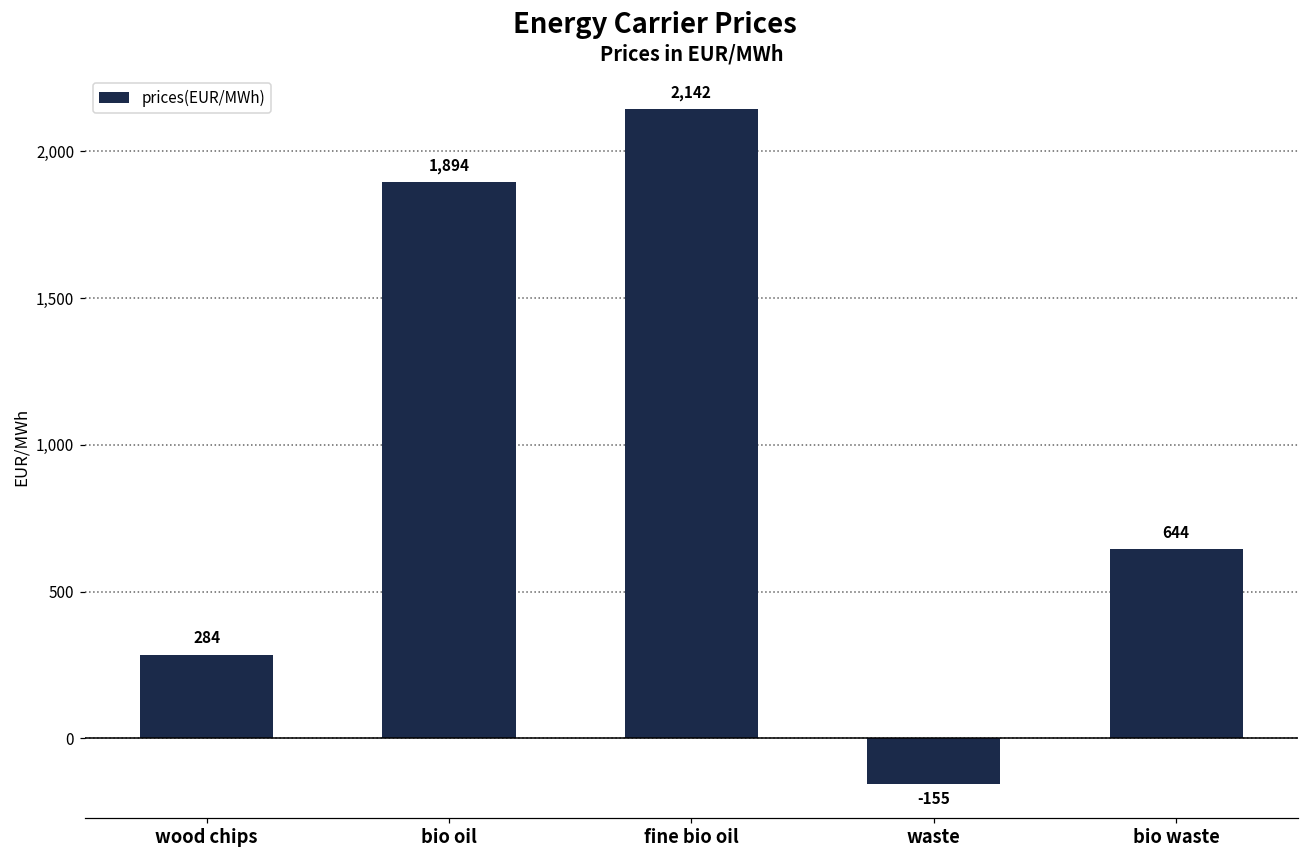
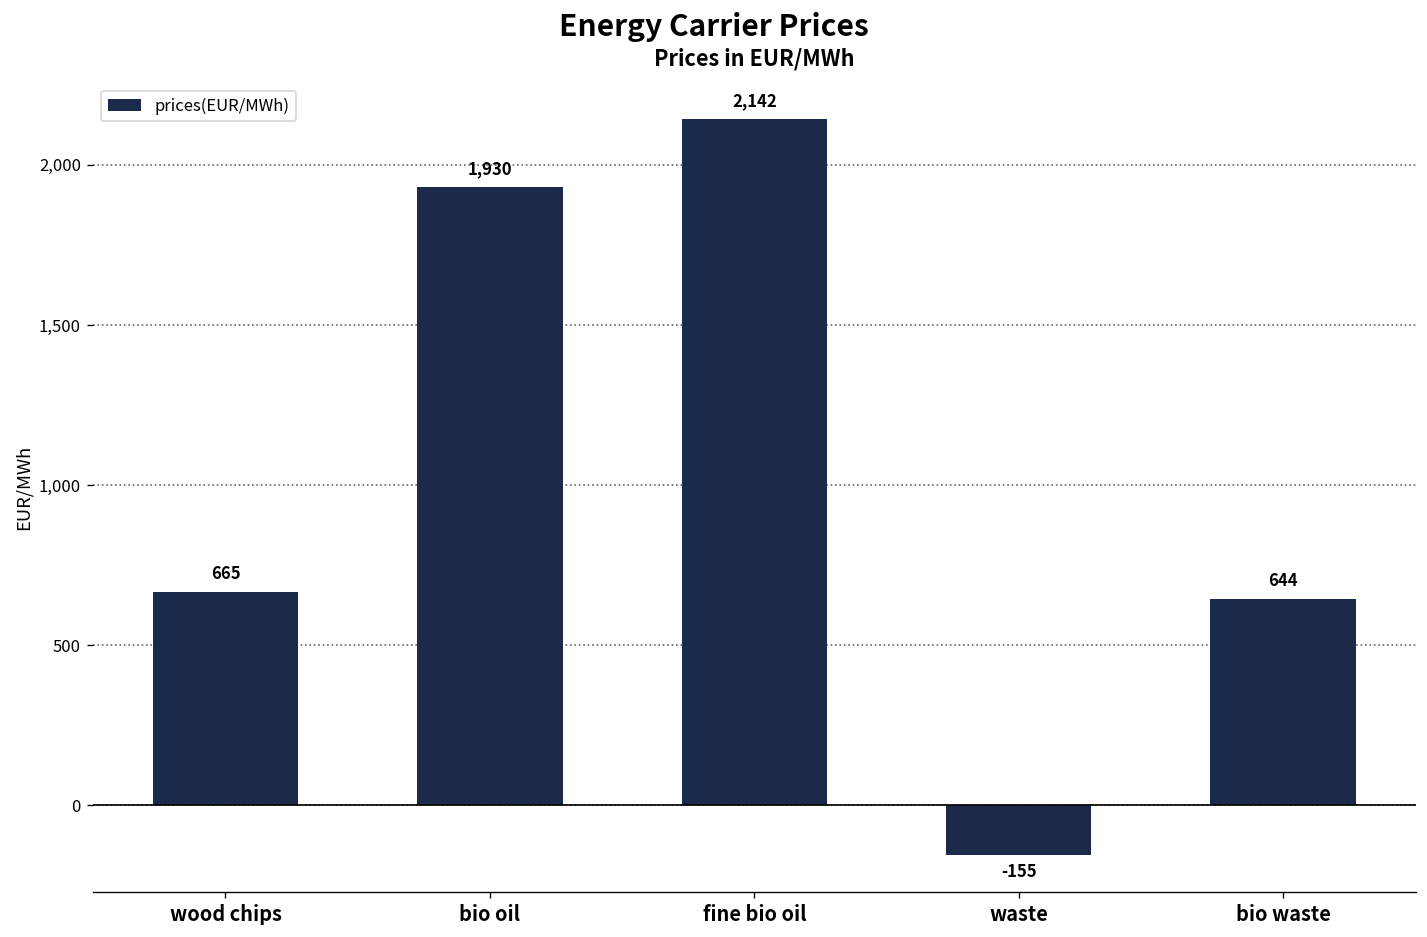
wood chips: 284 -> 665
bio oil: 1,894 -> 1,930
